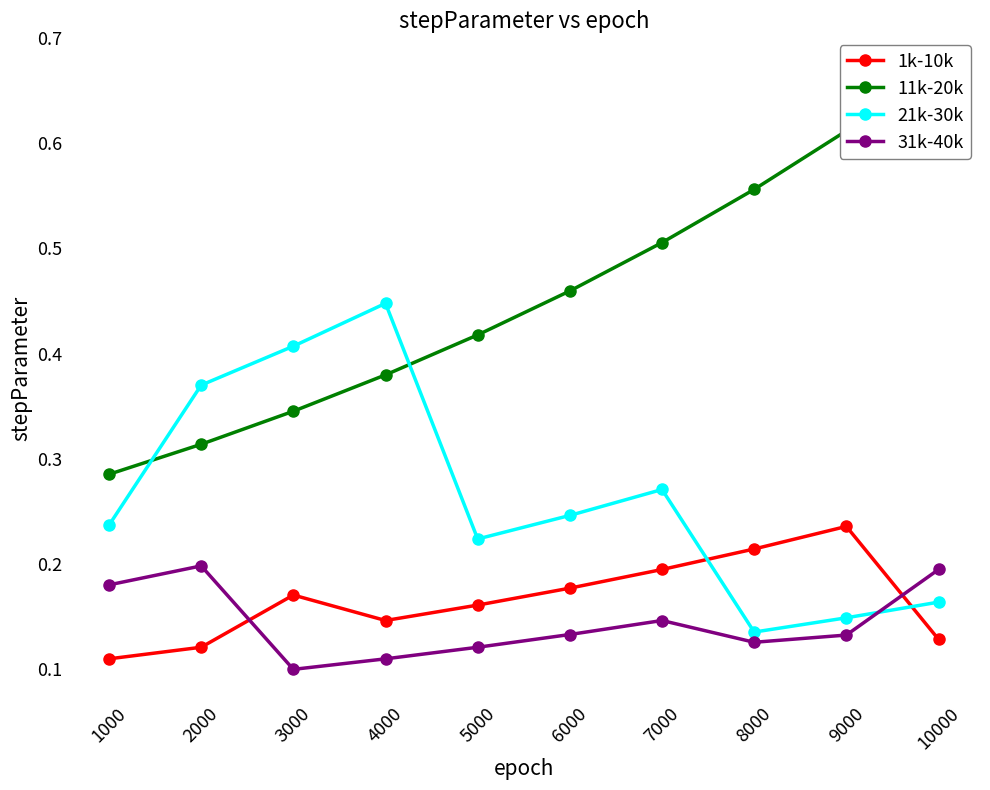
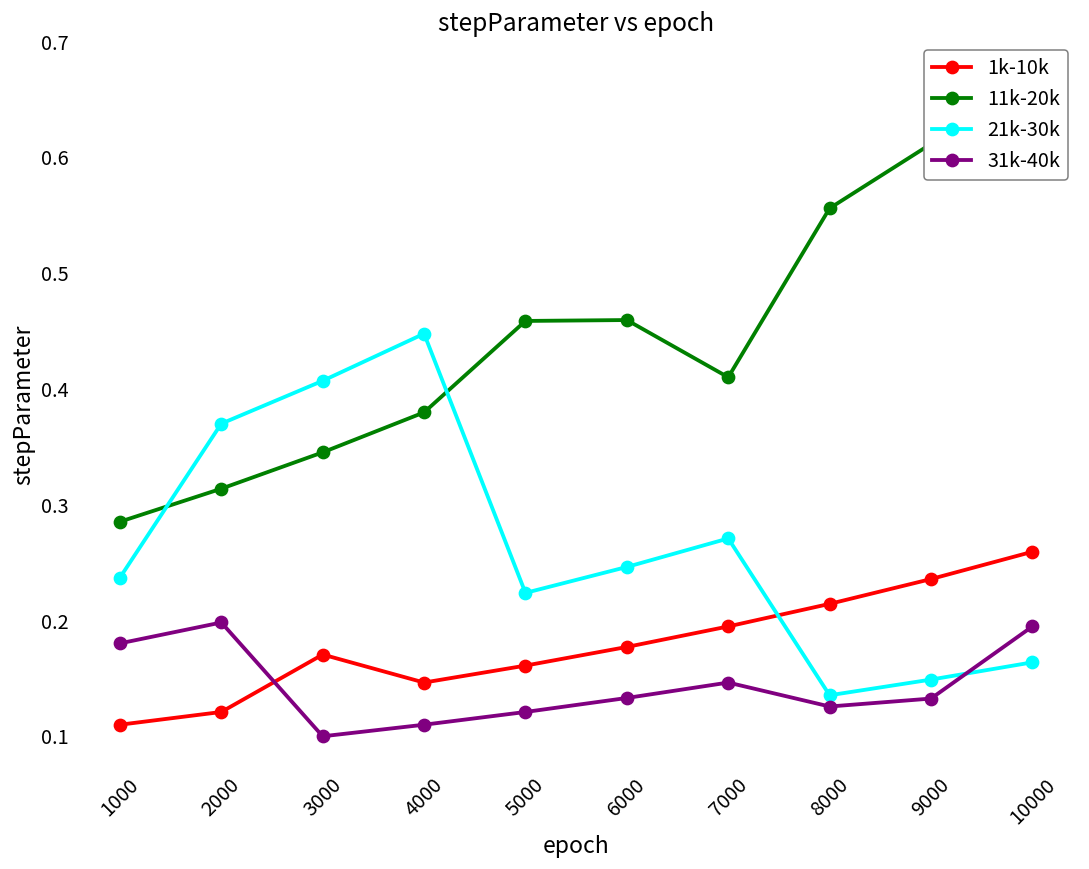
11k-20k, 5000: 0.418 -> 0.459
11k-20k, 7000: 0.505 -> 0.410
1k-10k, 10000: 0.129 -> 0.259
